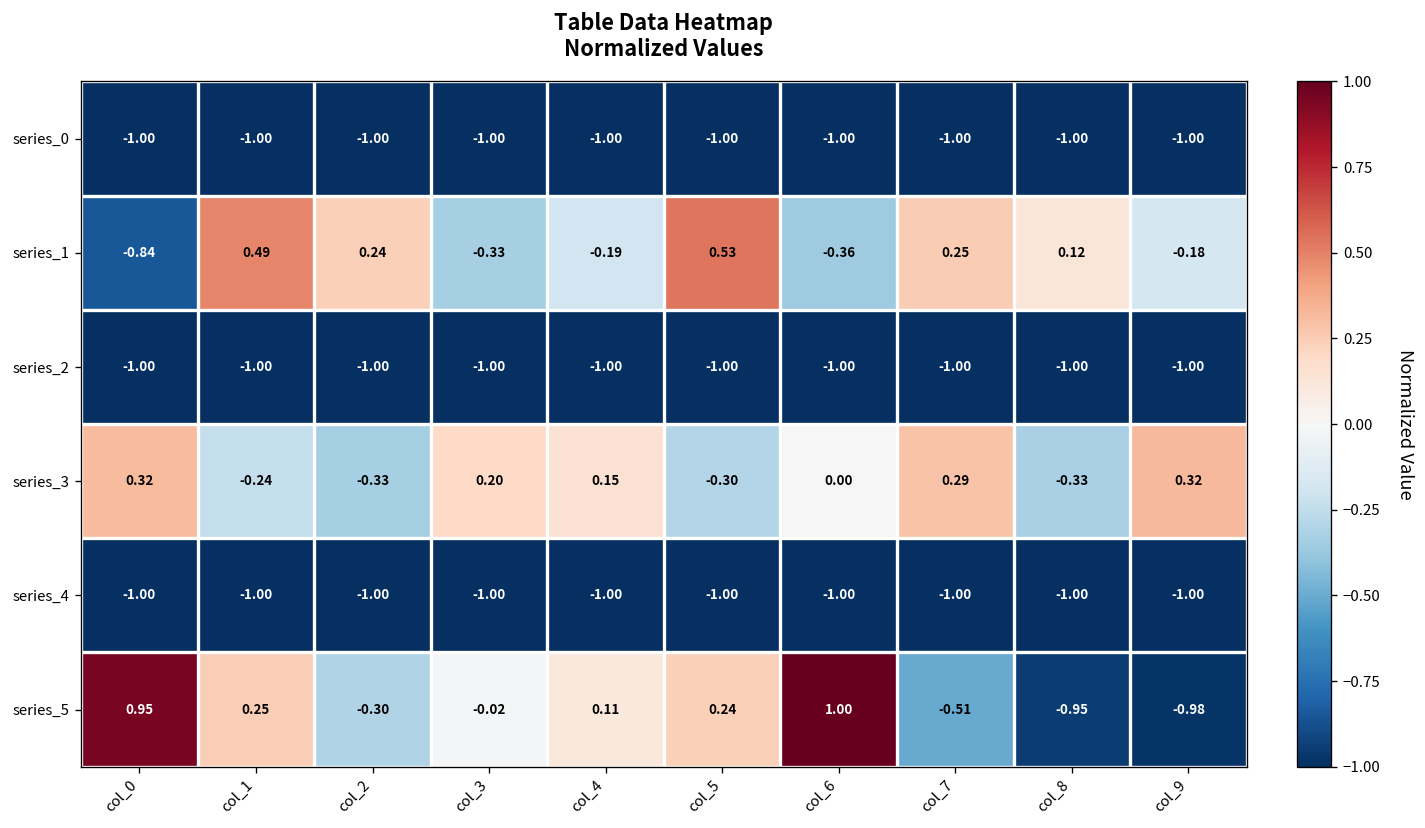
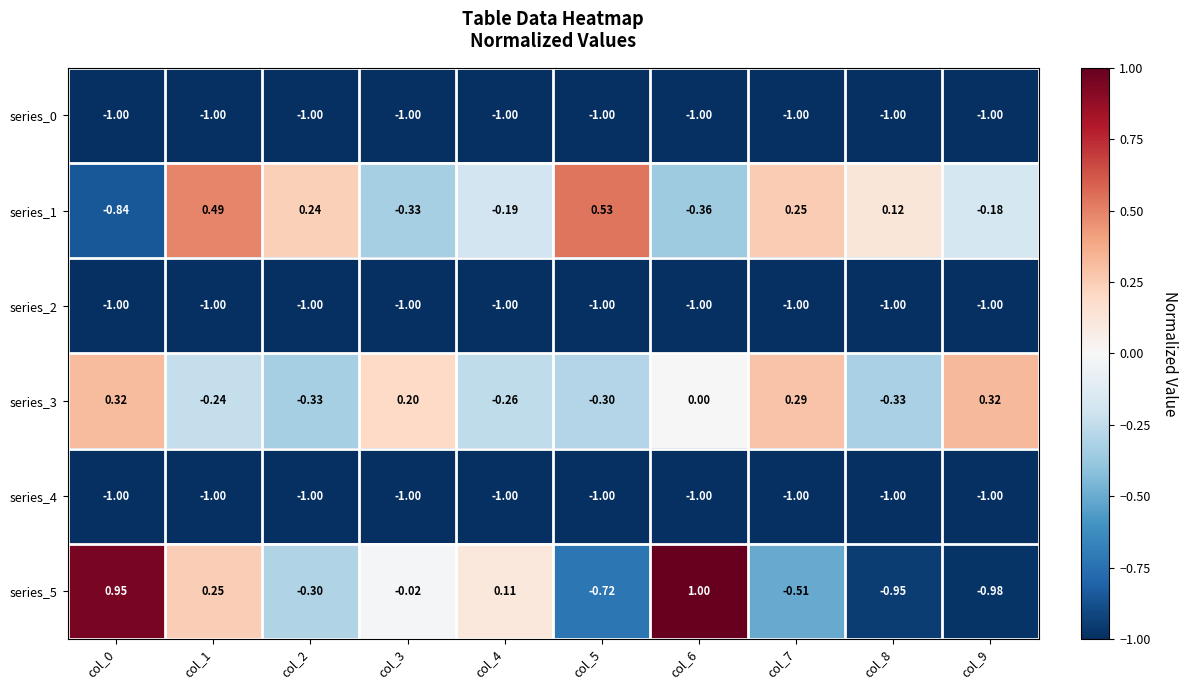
series_3, col_4: 0.15 -> -0.26
series_5, col_5: 0.24 -> -0.72
